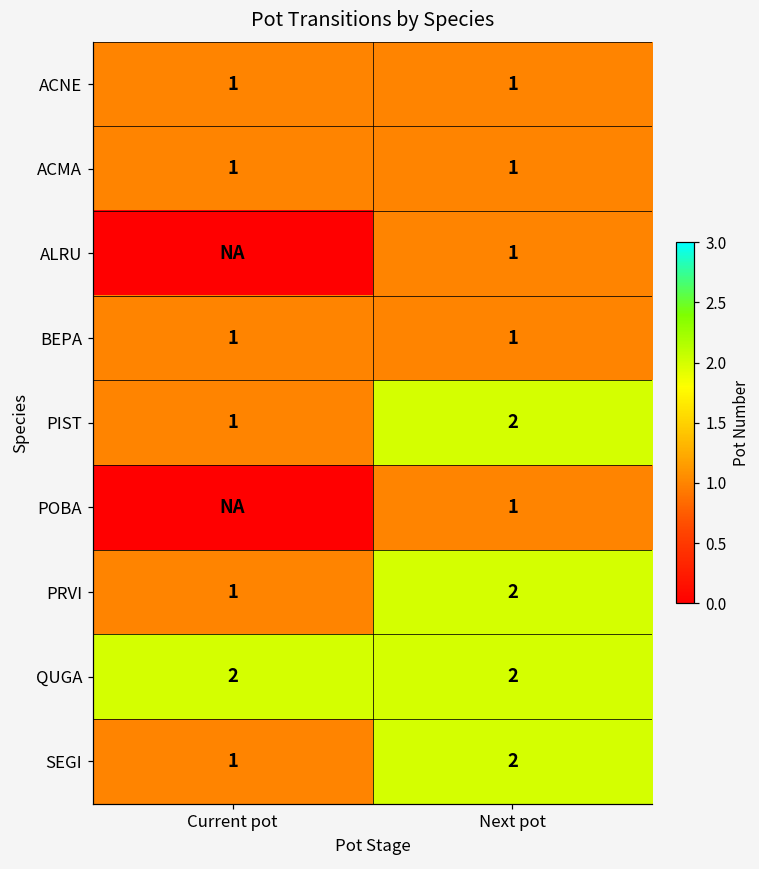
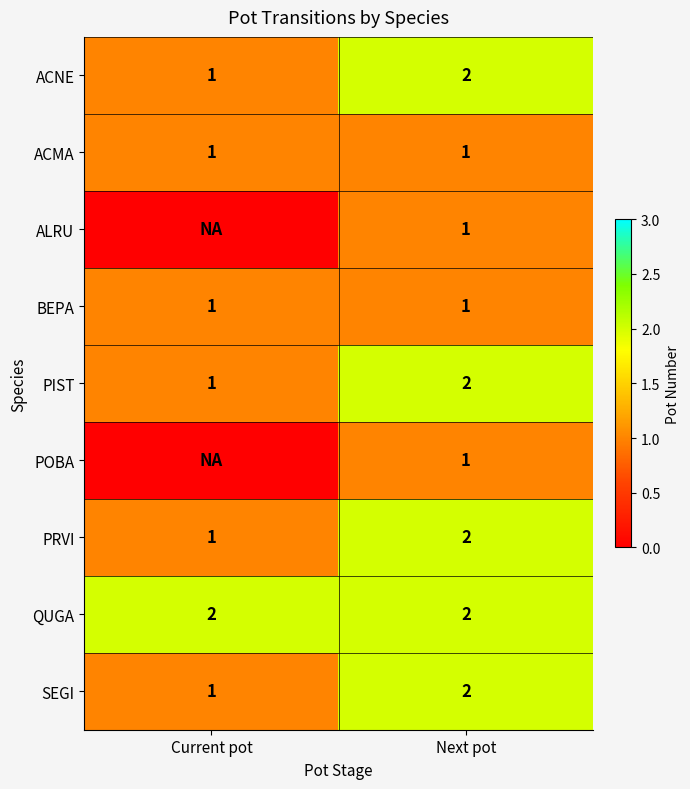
ACNE, Next pot: 1 -> 2
